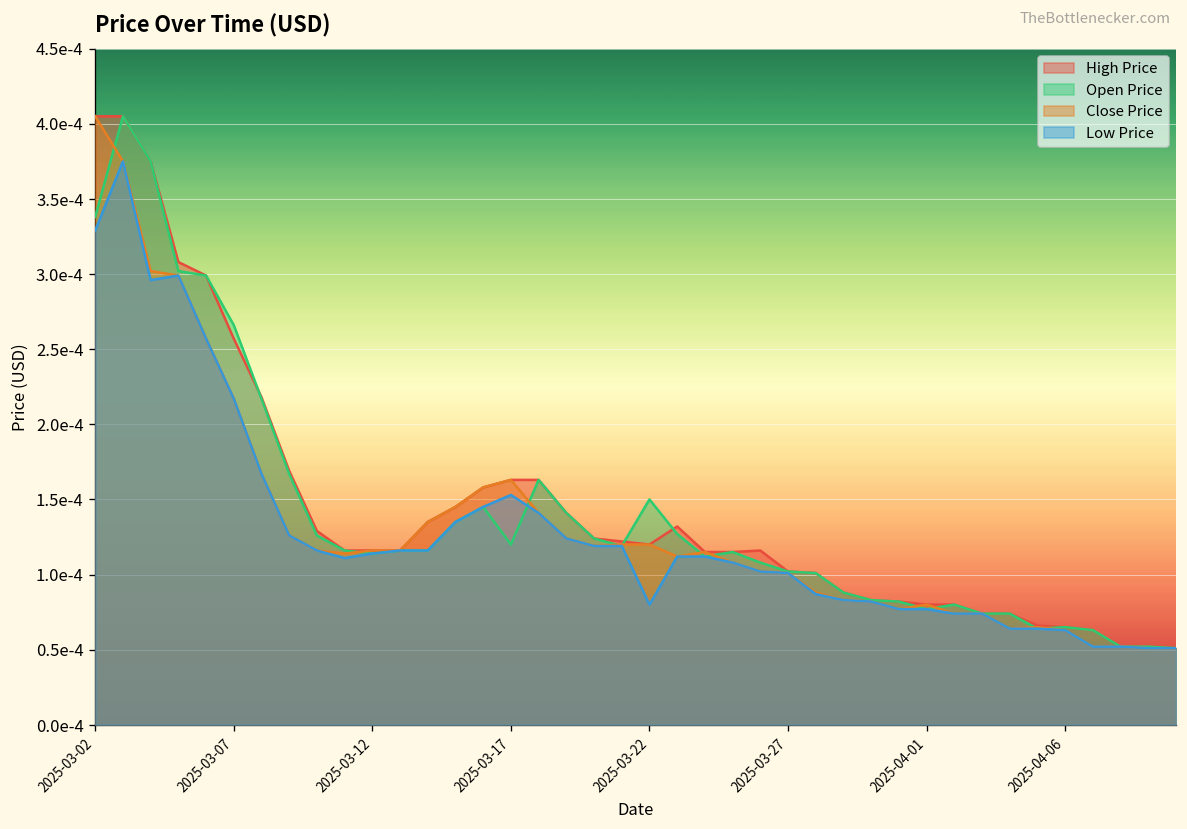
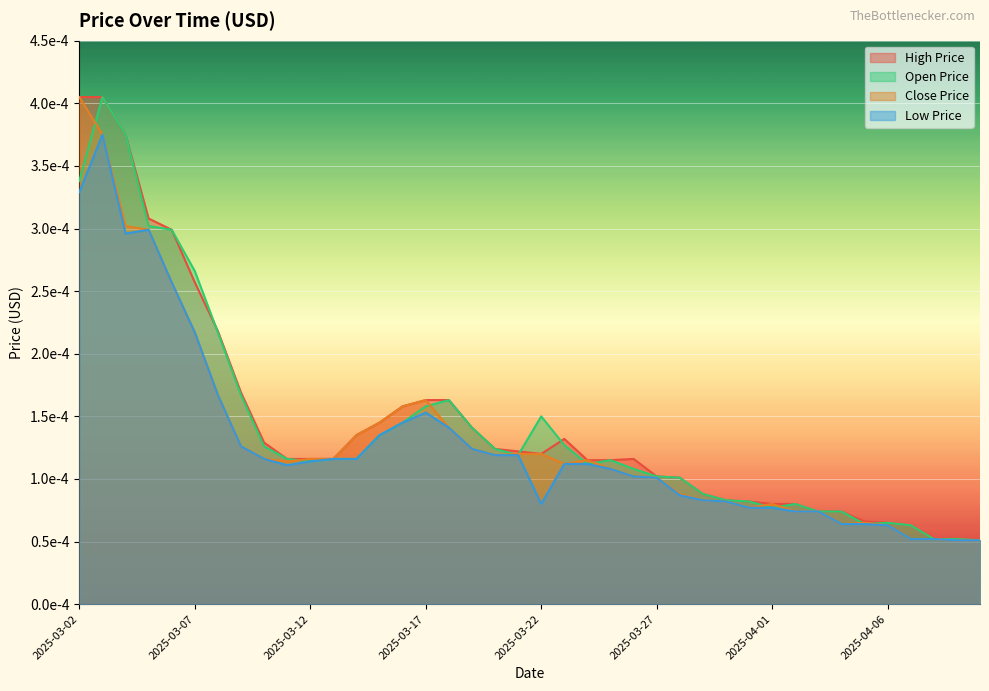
Open Price, 2025-03-17: 0.000120 -> 0.000158
